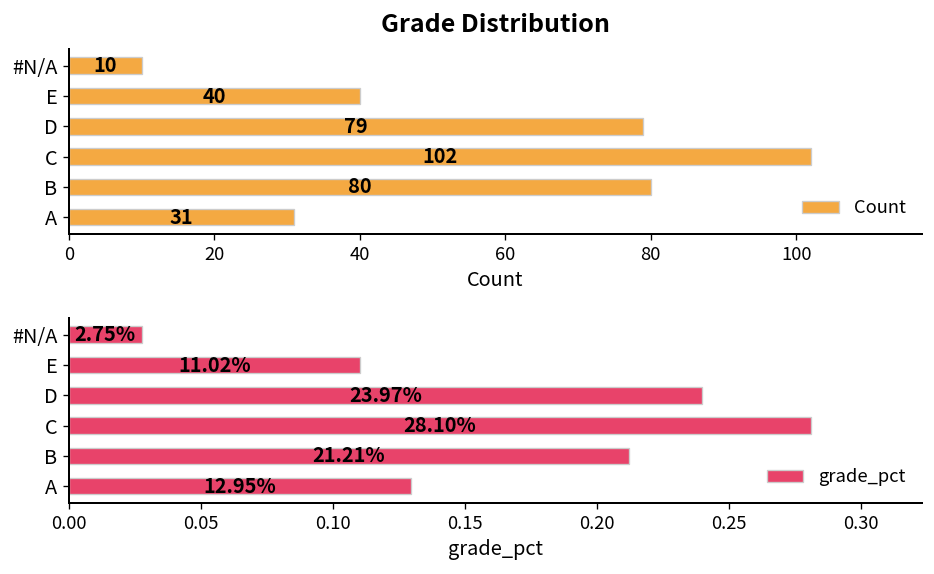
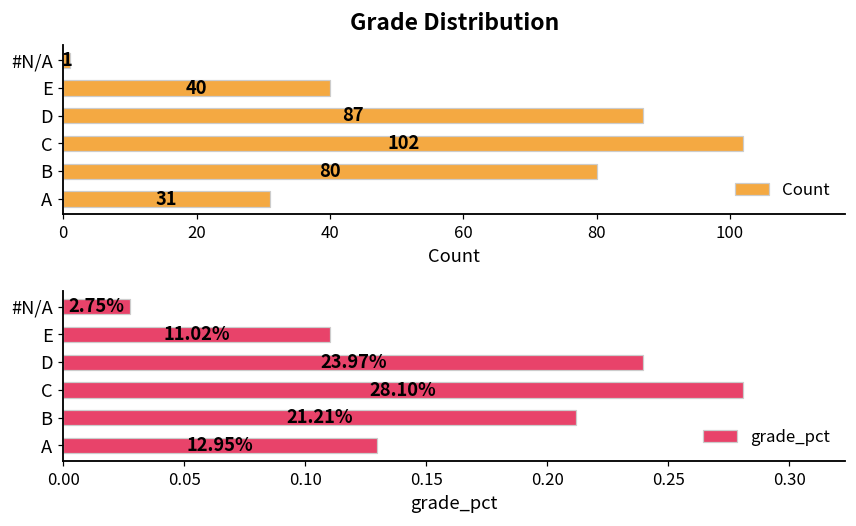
Grade Distribution, #N/A: 10 -> 1
Grade Distribution, D: 79 -> 87
